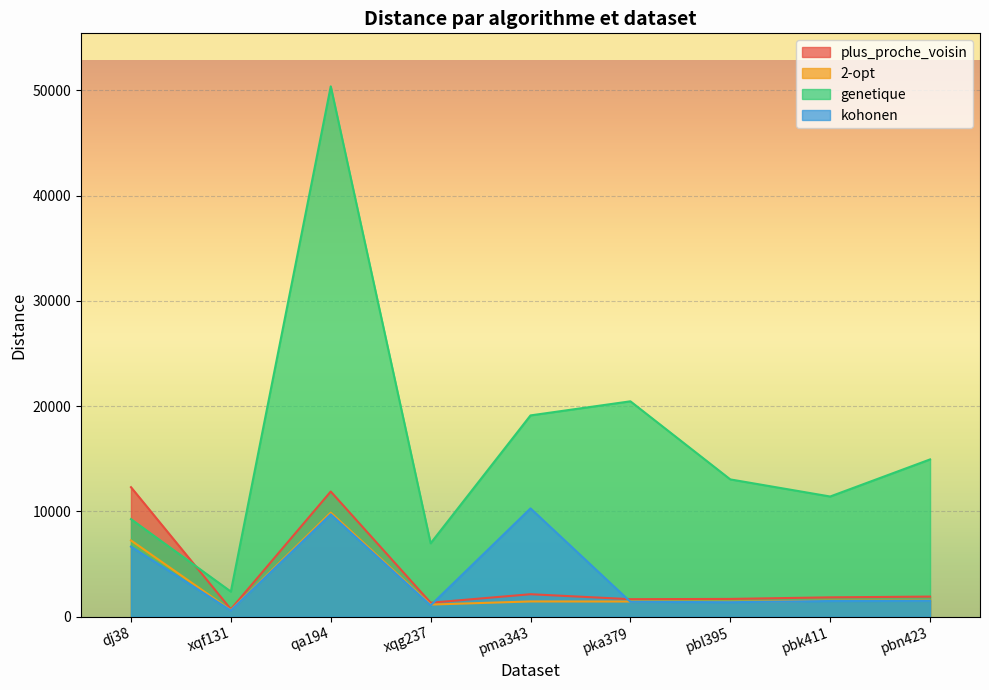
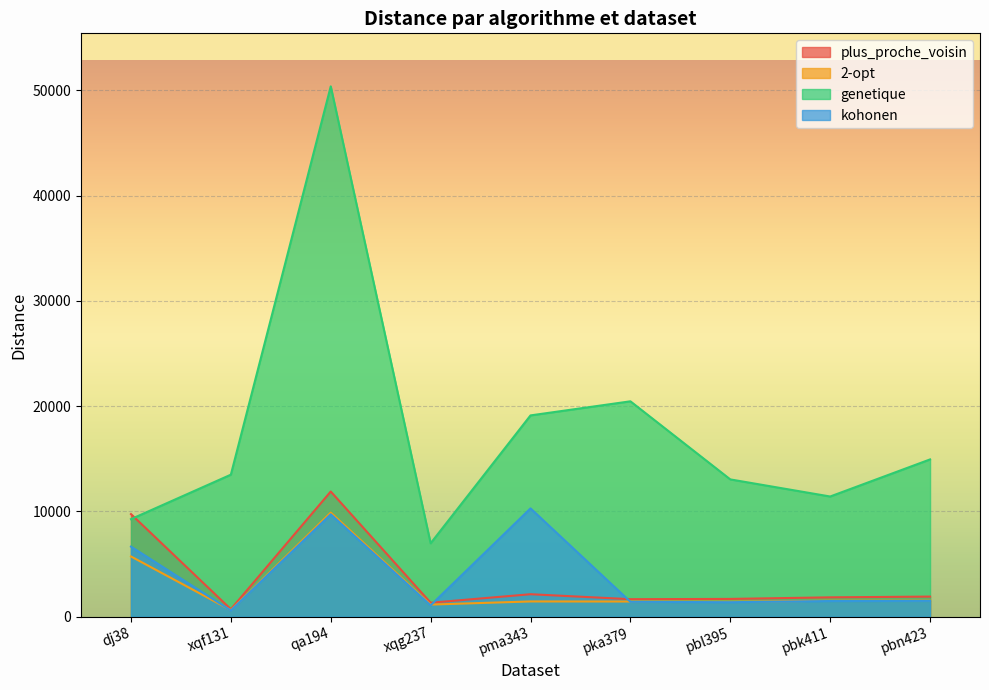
plus_proche_voisin, dj38: 12300 -> 9700
2-opt, dj38: 7200 -> 5700
genetique, xqf131: 2400 -> 13500
